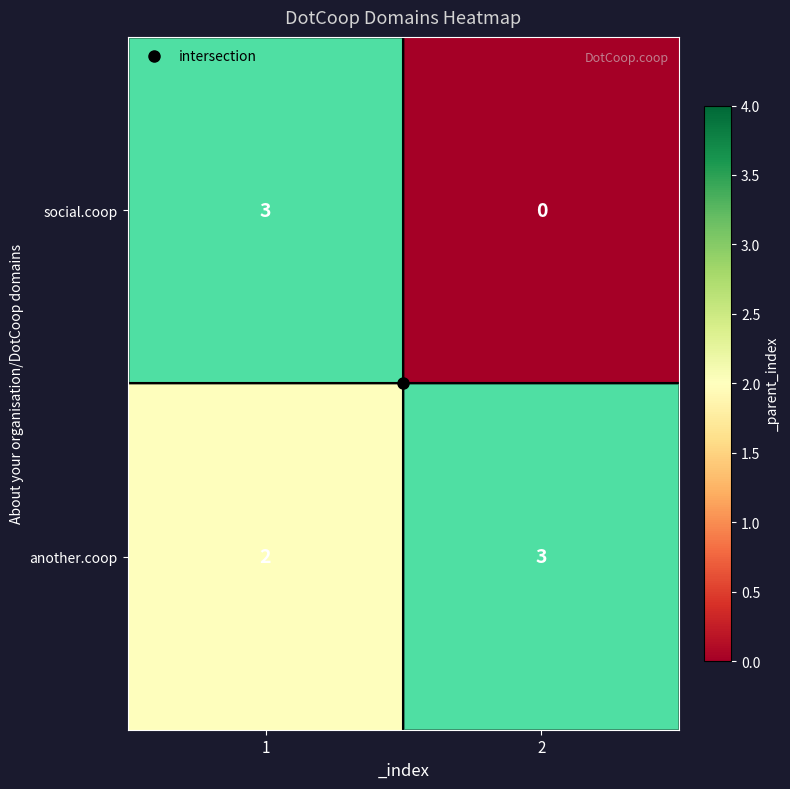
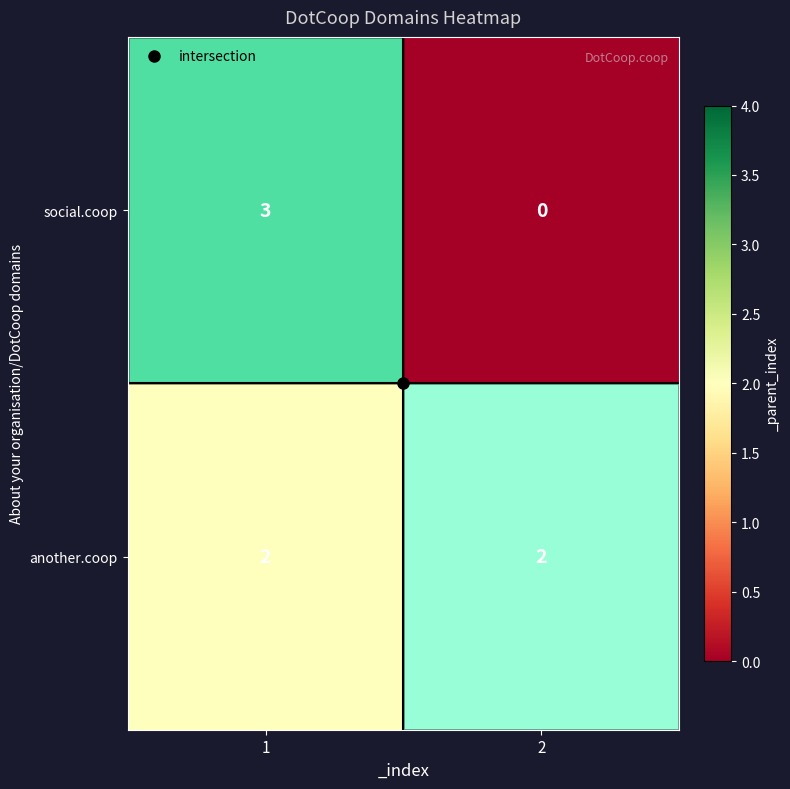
another.coop, 2: 3 -> 2
